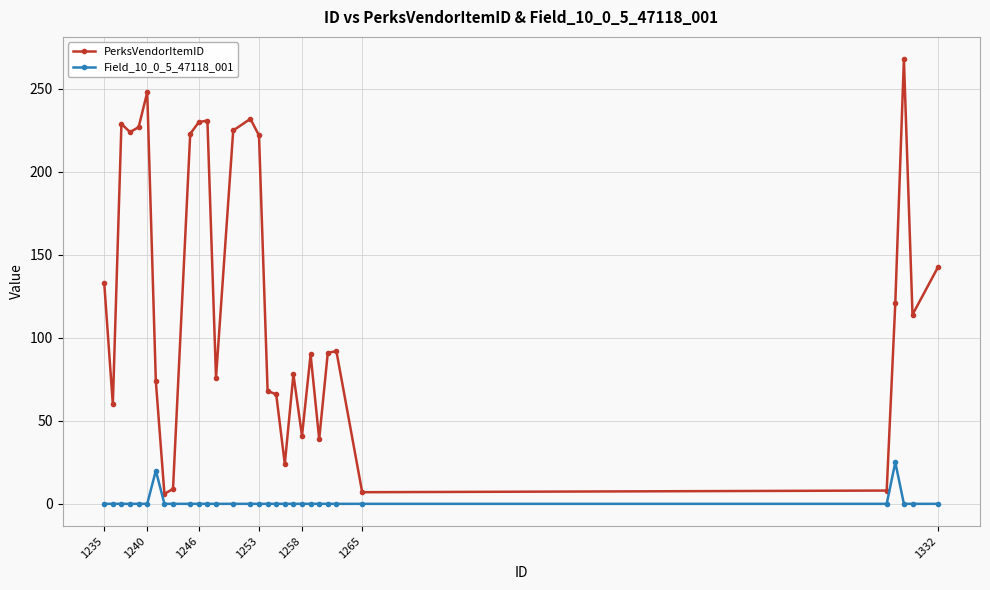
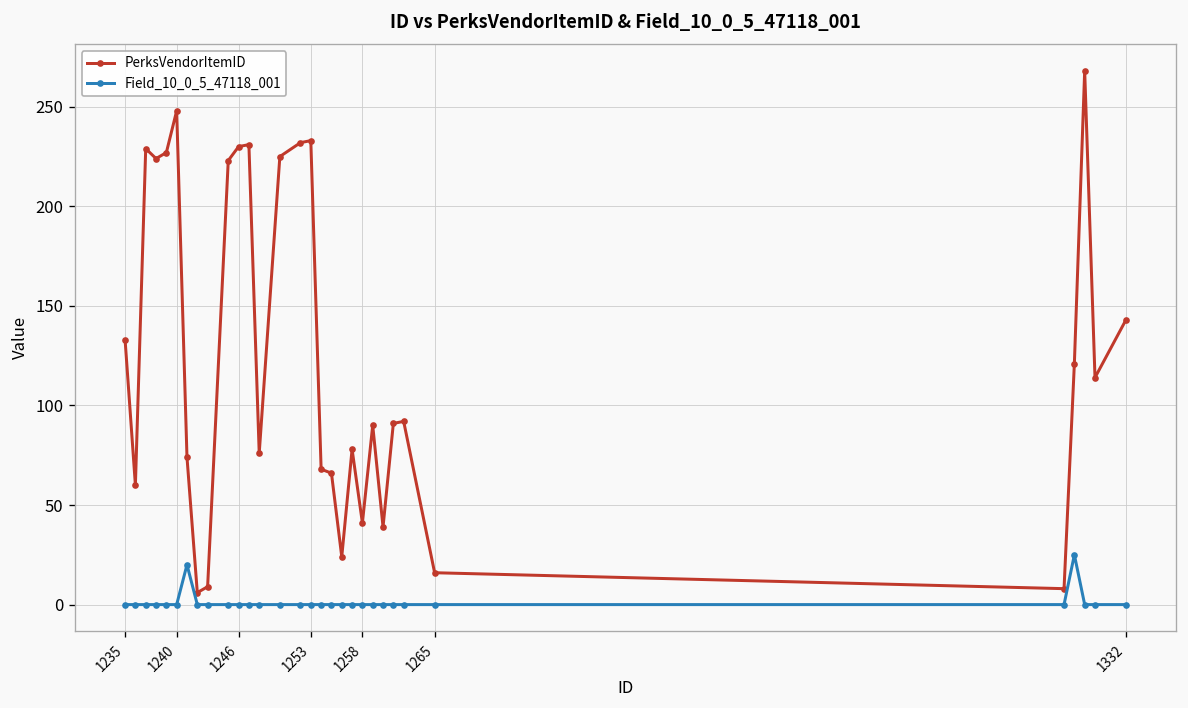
PerksVendorItemID, 1253: 222 -> 233
PerksVendorItemID, 1265: 7 -> 16
